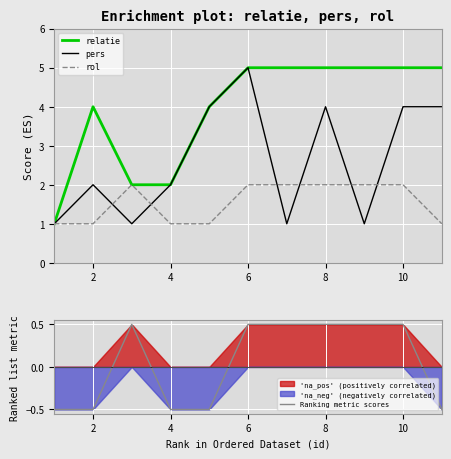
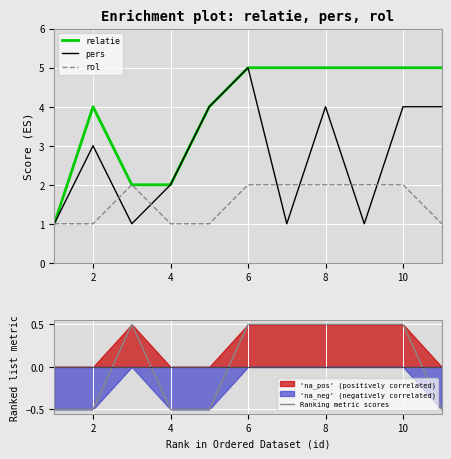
Enrichment plot: relatie, pers, rol, pers, 2: 2 -> 3
